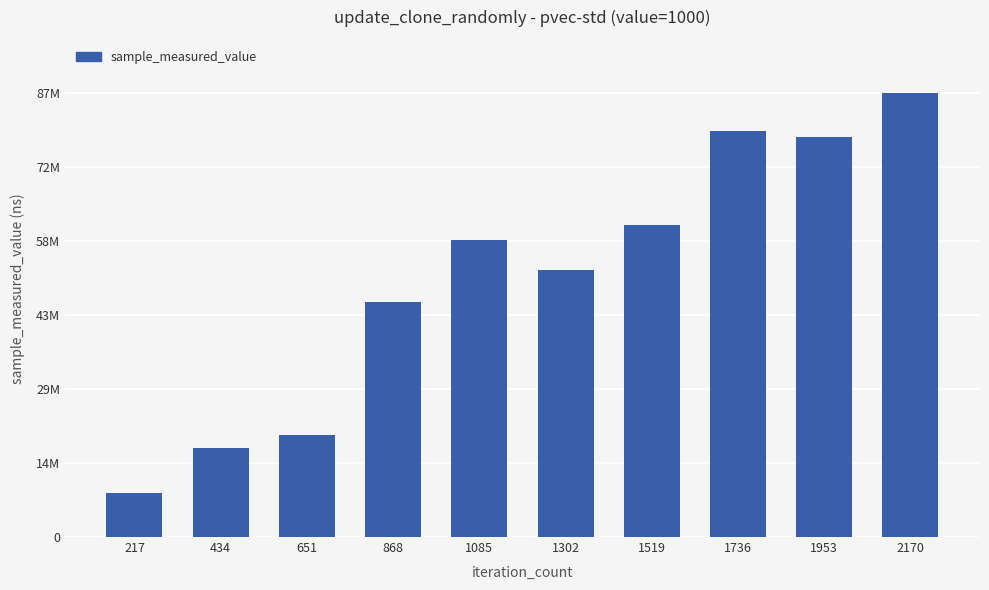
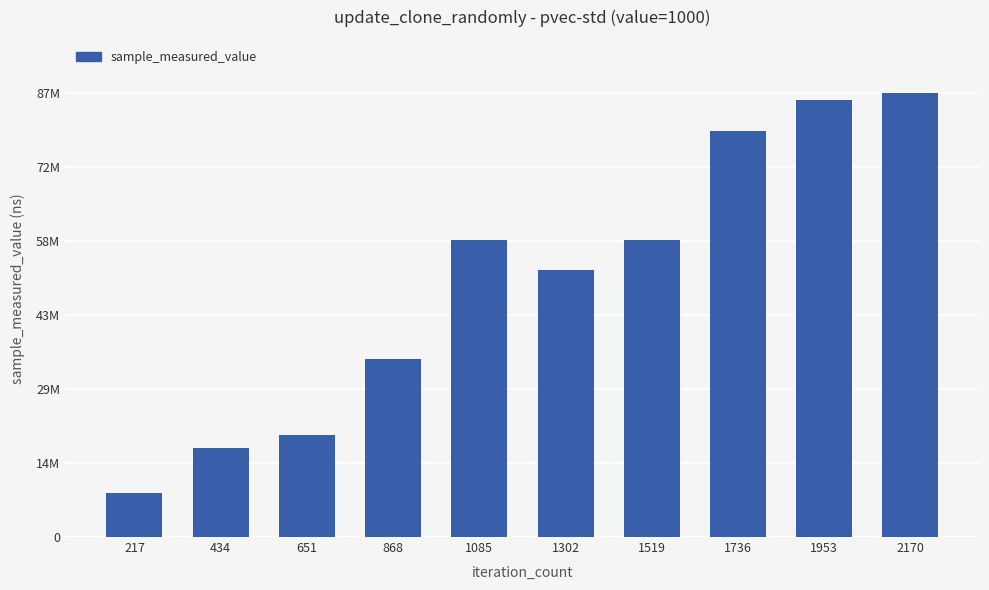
868: 46000000 -> 35000000
1519: 61000000 -> 58000000
1953: 78000000 -> 86000000
